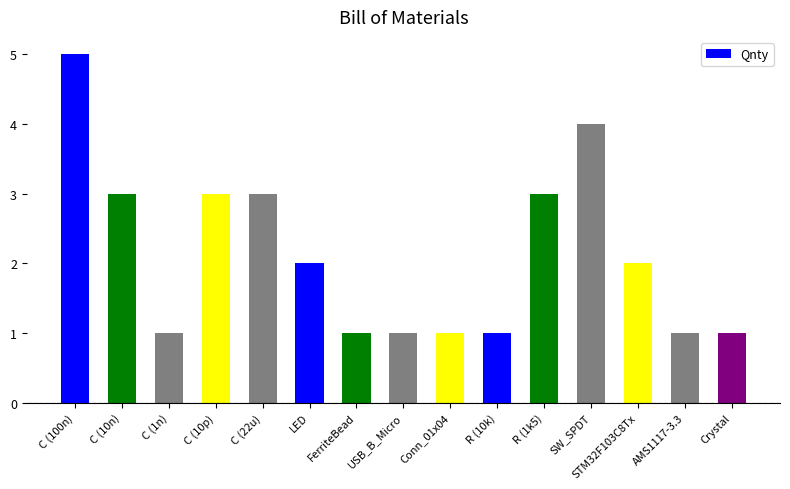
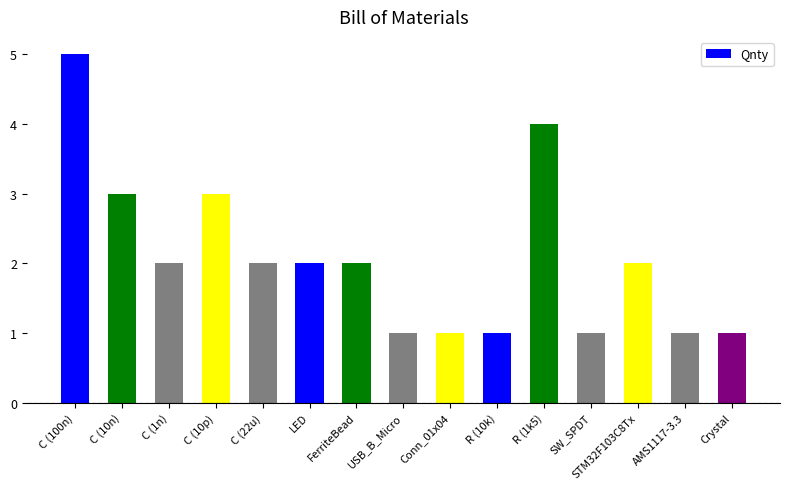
C (1n): 1 -> 2
C (22u): 3 -> 2
FerriteBead: 1 -> 2
R (1k5): 3 -> 4
SW_SPDT: 4 -> 1
